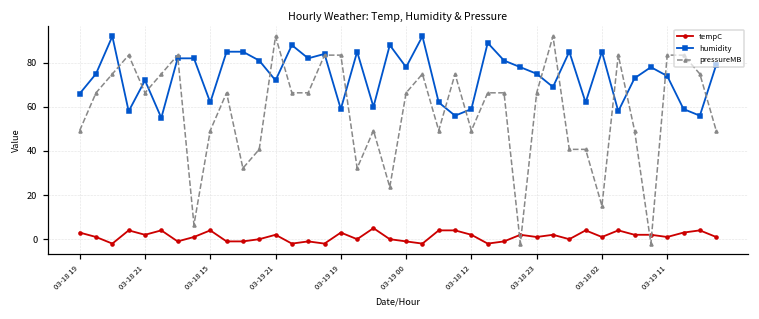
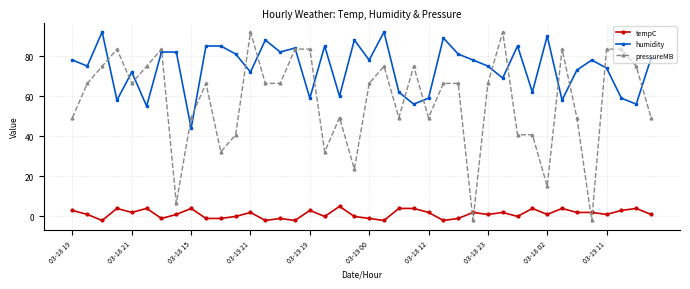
humidity, 03-18 19: 66 -> 78
humidity, 03-18 15: 62 -> 44
humidity, 03-18 02: 85 -> 90
